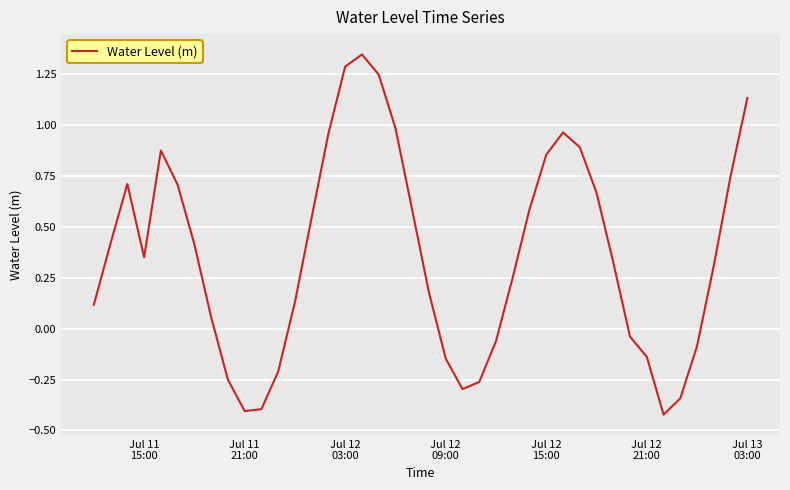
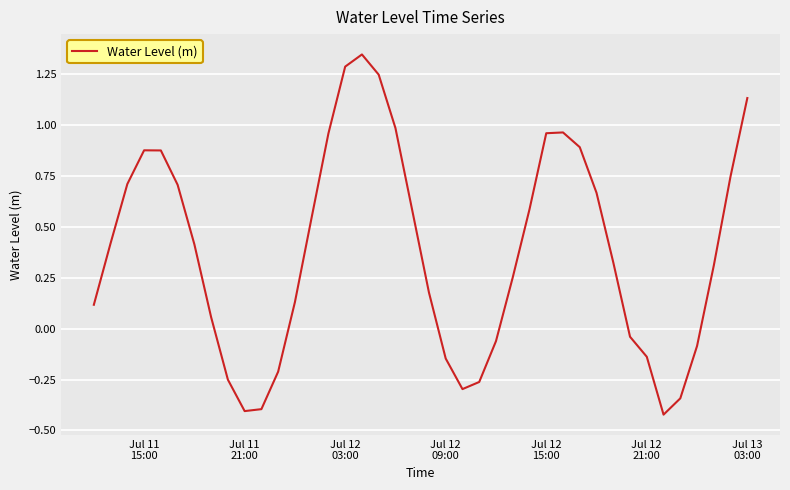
Jul 11 15:00: 0.35 -> 0.88
Jul 12 15:00: 0.85 -> 0.96
